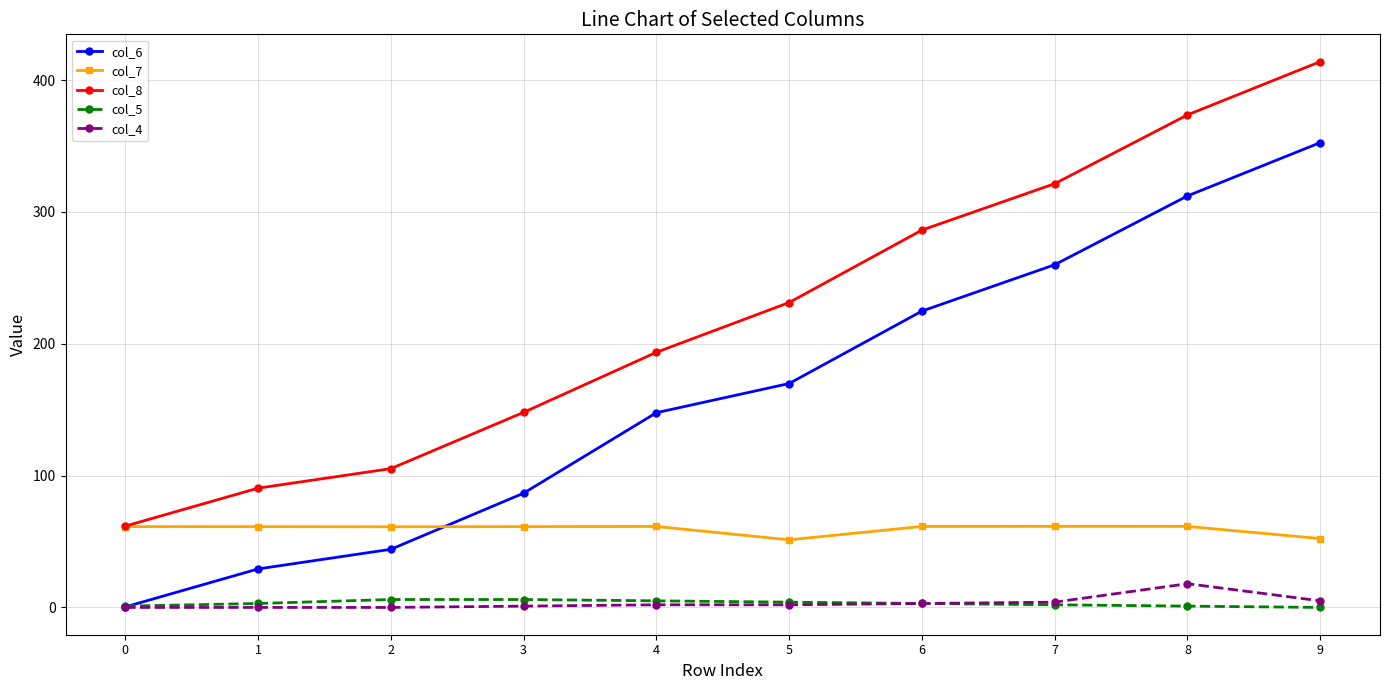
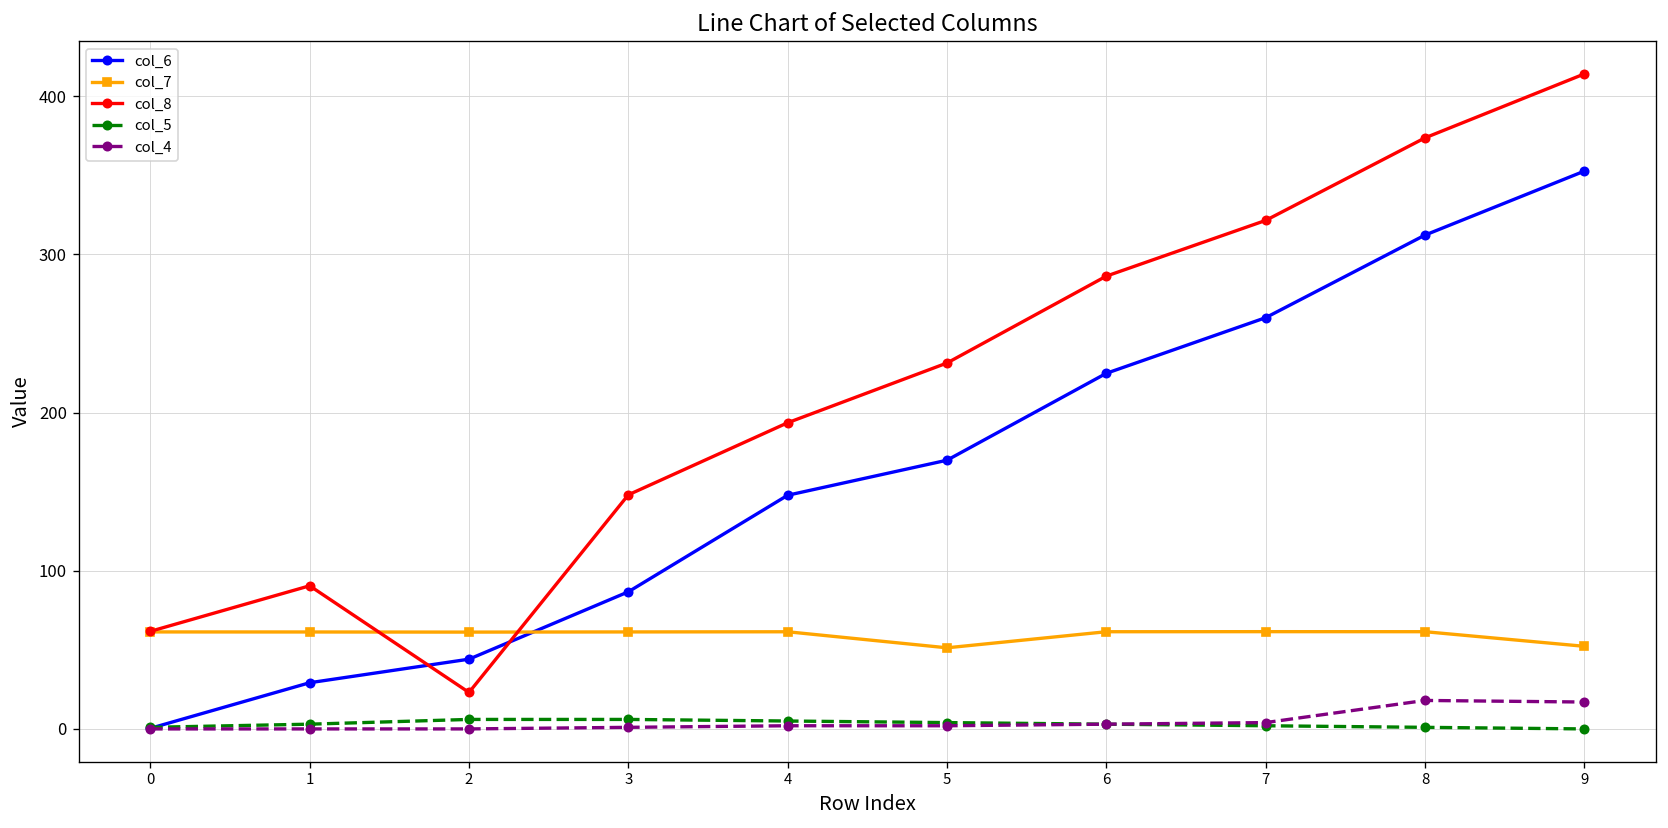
col_8, 2: 105 -> 23
col_4, 9: 5 -> 17
